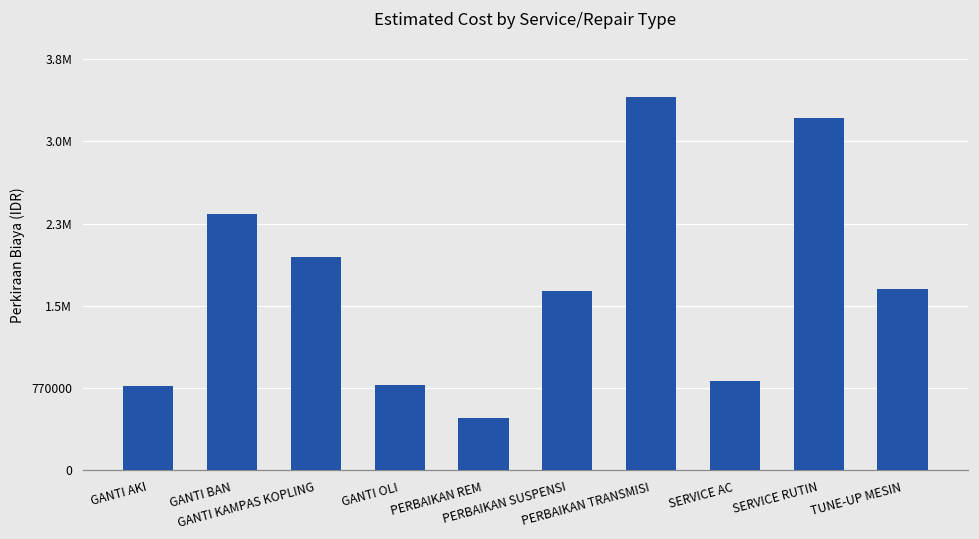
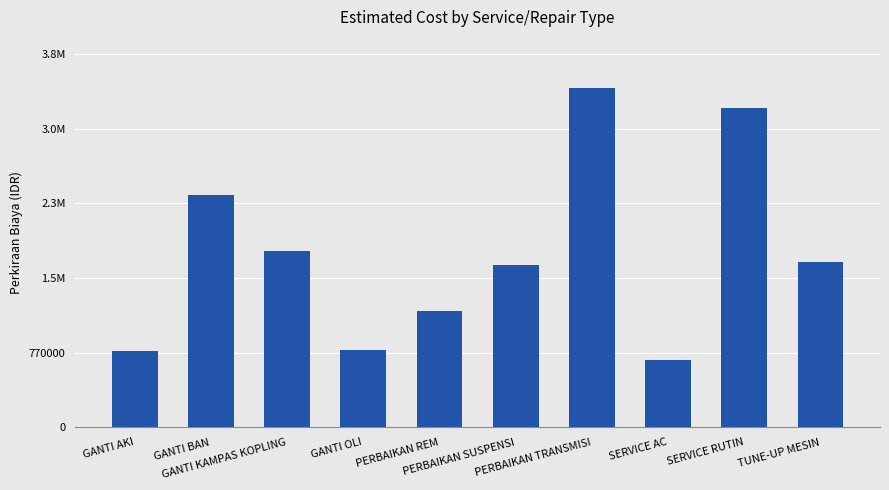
GANTI KAMPAS KOPLING: 2000000 -> 1800000
PERBAIKAN REM: 500000 -> 1200000
SERVICE AC: 800000 -> 700000
